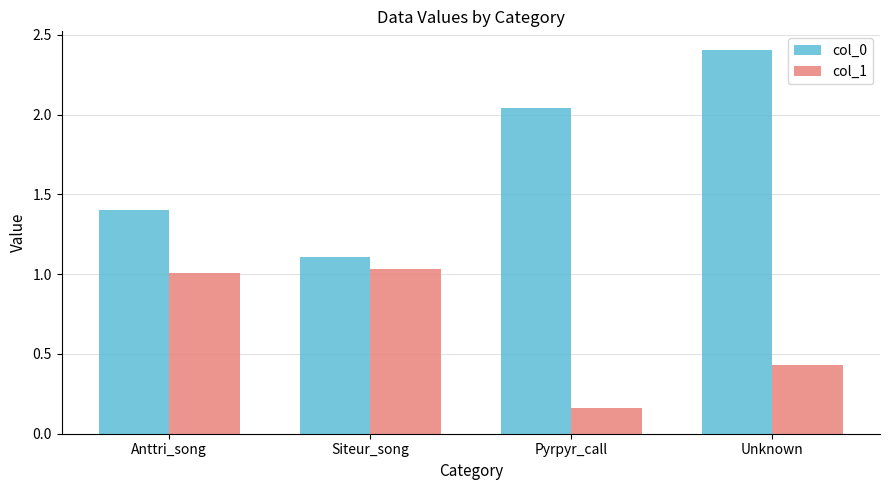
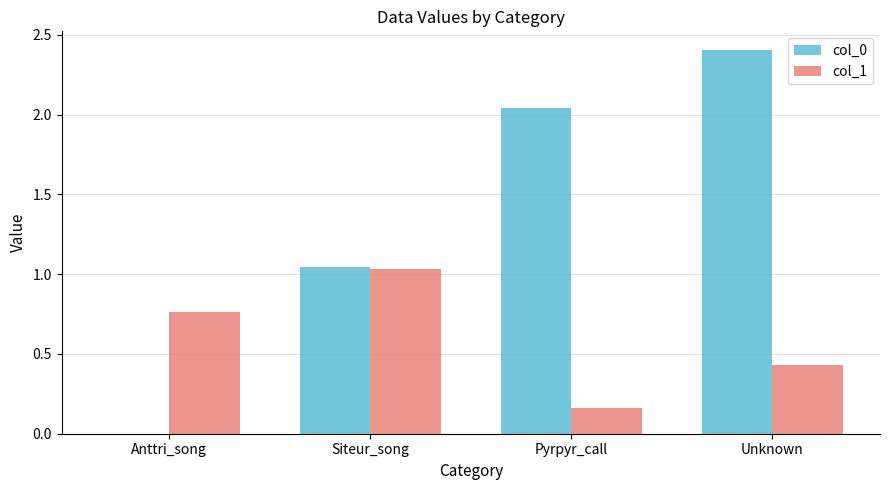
col_0, Anttri_song: 1.4 -> 0.0
col_1, Anttri_song: 1.01 -> 0.76
col_0, Siteur_song: 1.11 -> 1.05
